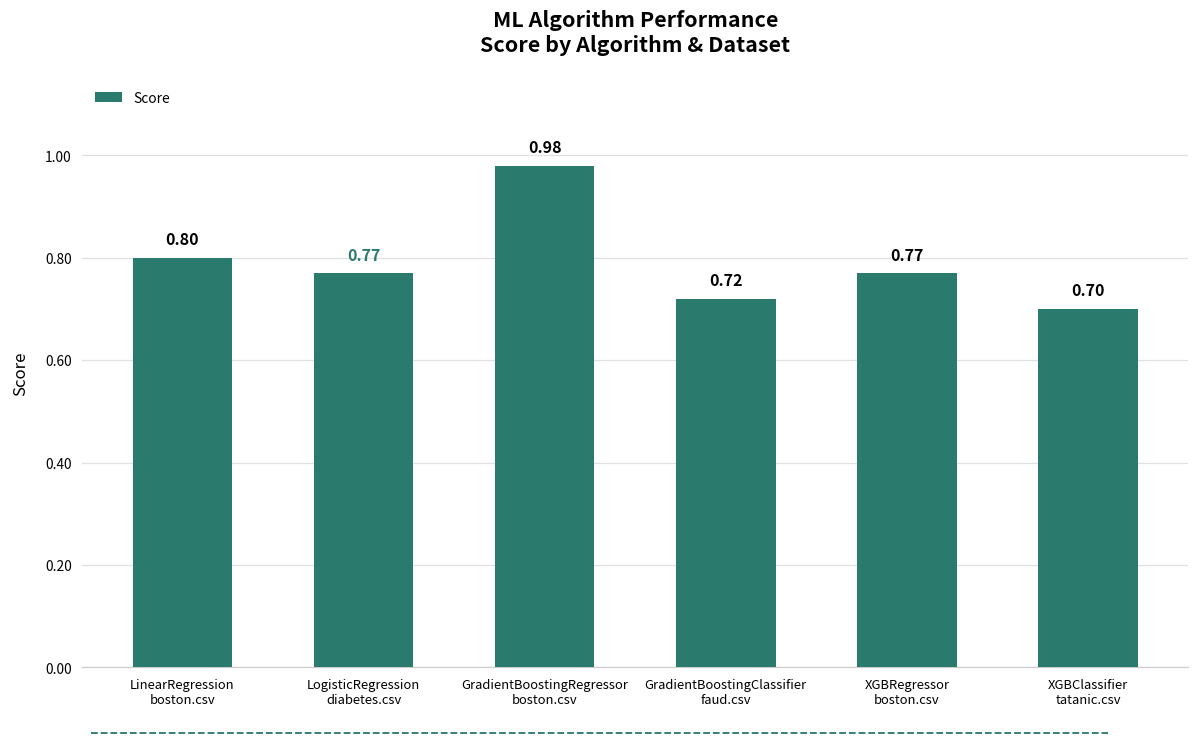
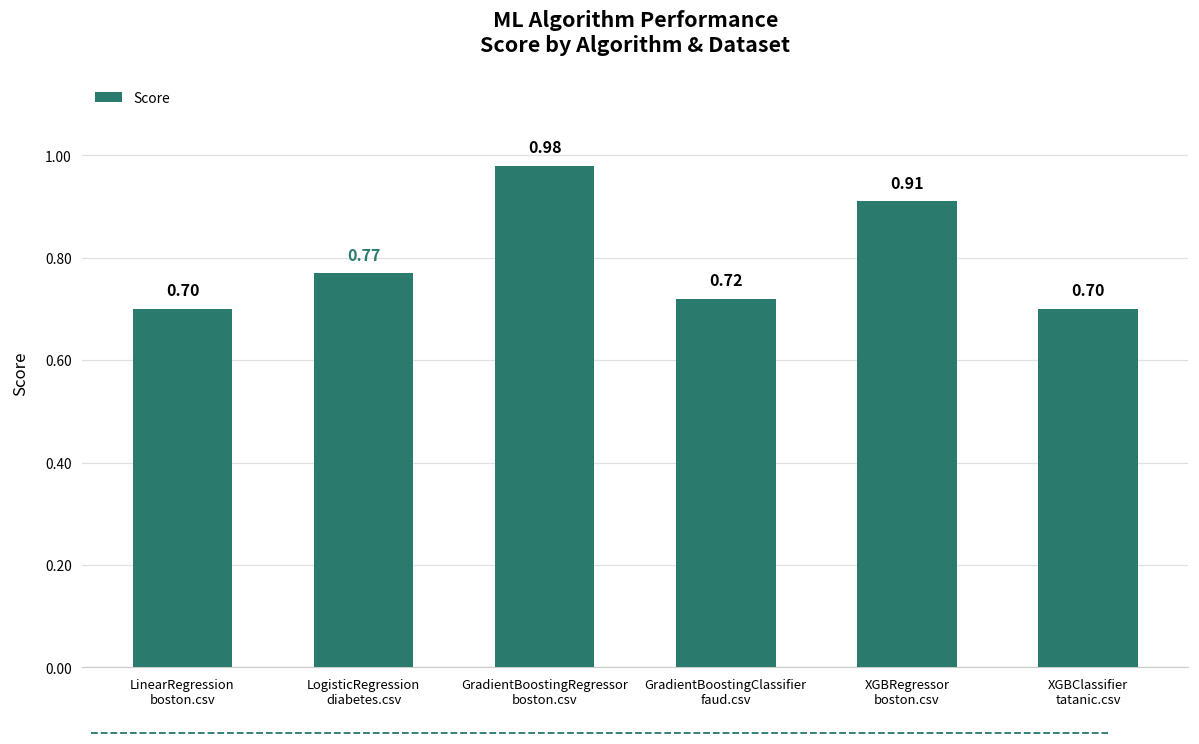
LinearRegression boston.csv: 0.80 -> 0.70
XGBRegressor boston.csv: 0.77 -> 0.91
